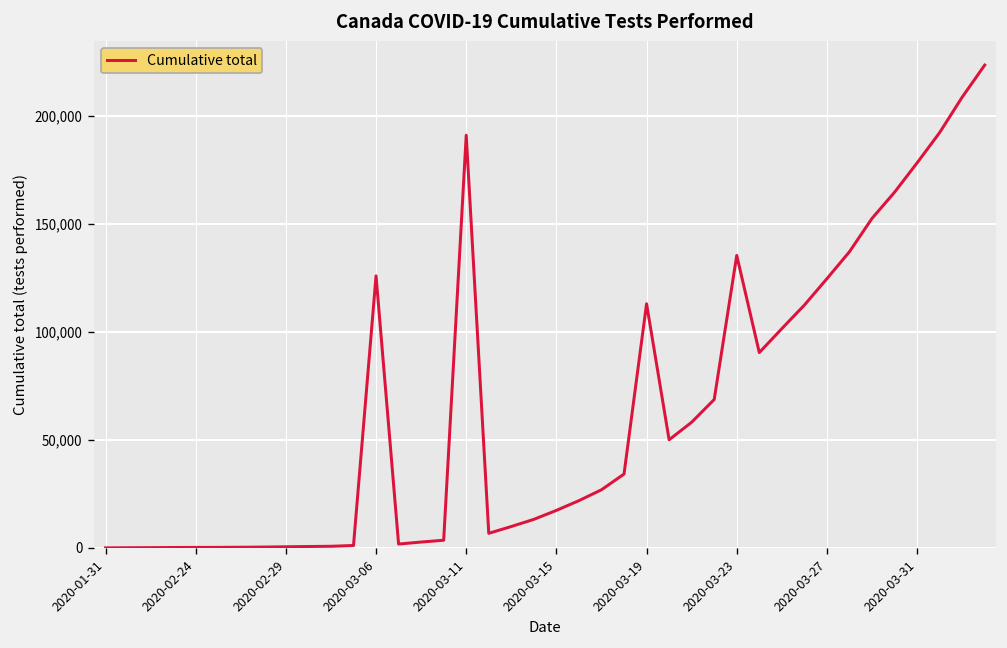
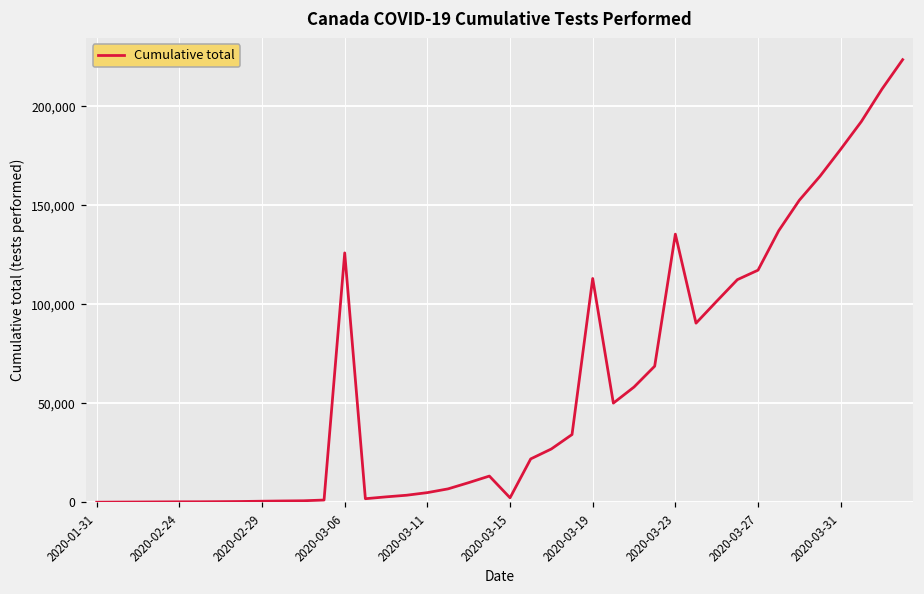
2020-03-11: 191,000 -> 5,000
2020-03-15: 17,000 -> 2,000
2020-03-27: 125,000 -> 117,000
